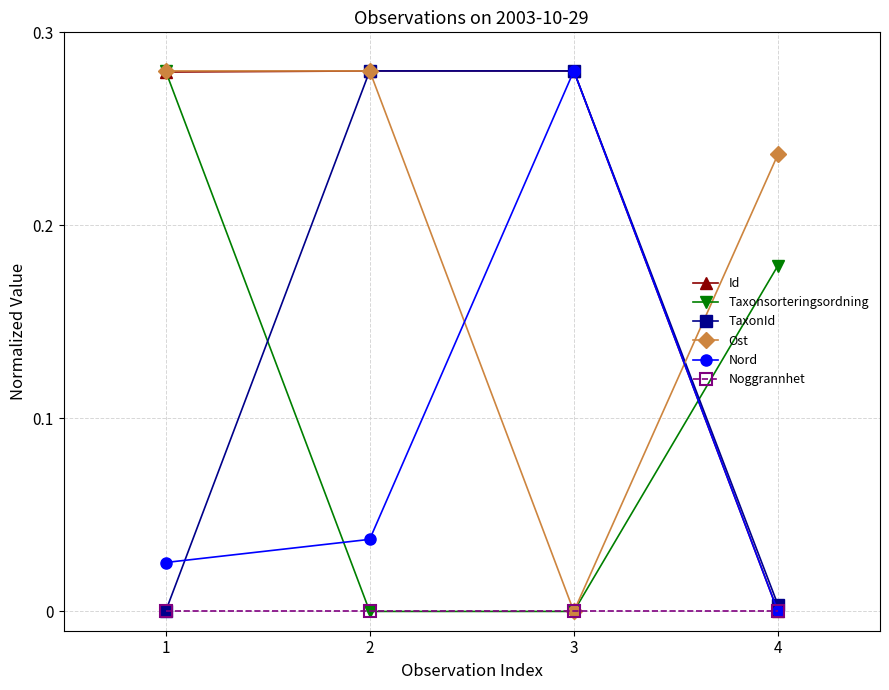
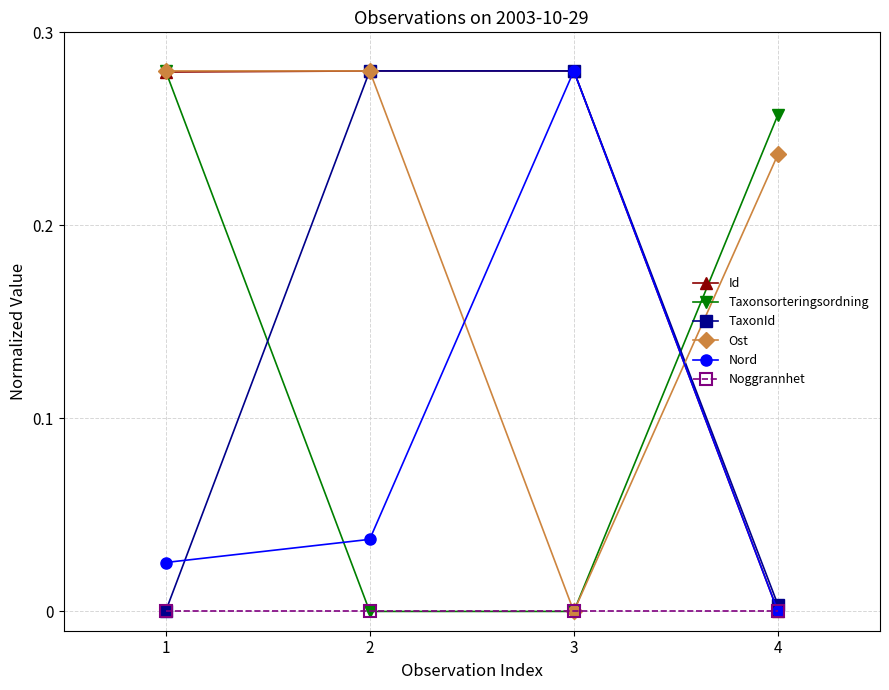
Taxonsorteringsordning, 4: 0.179 -> 0.257
